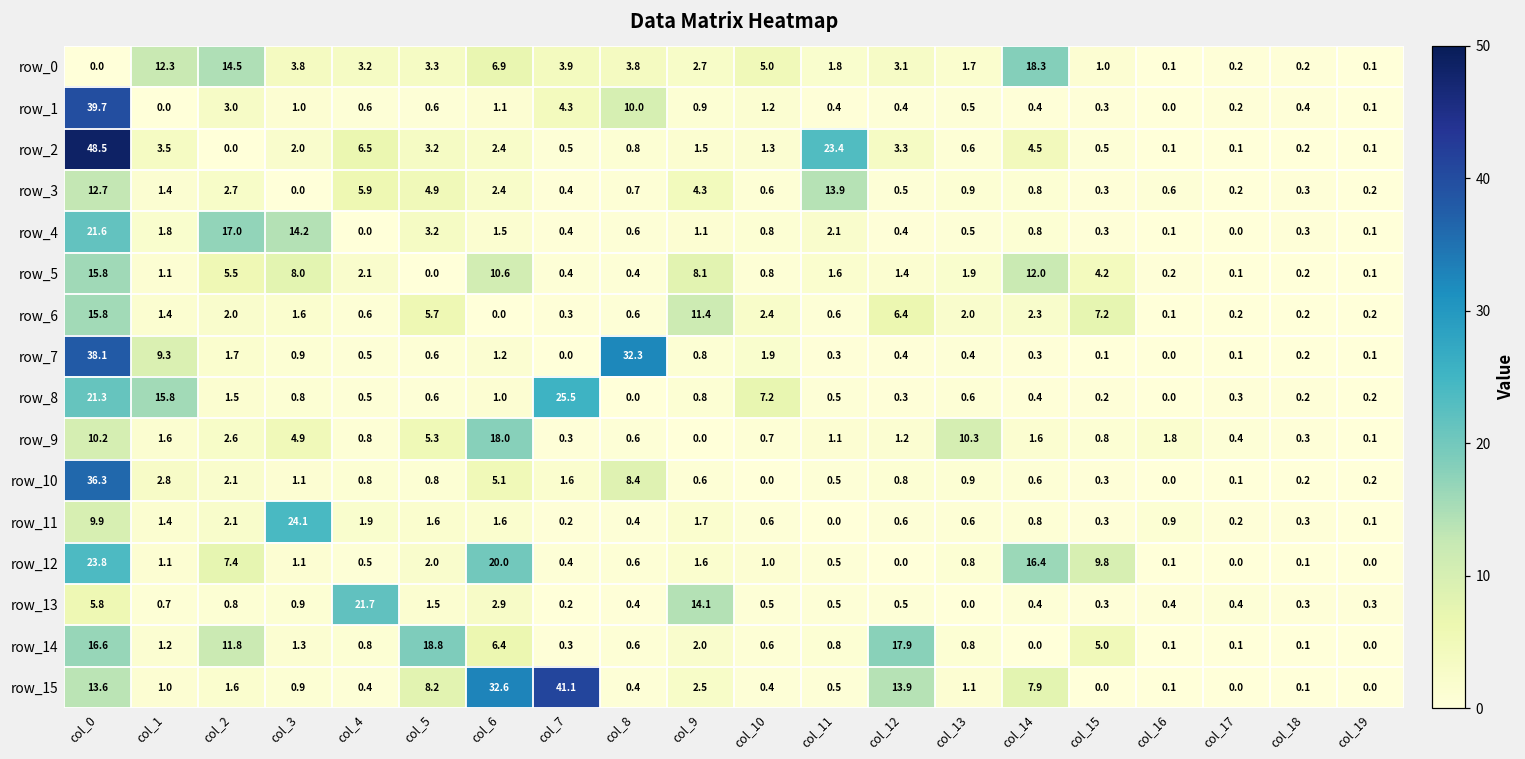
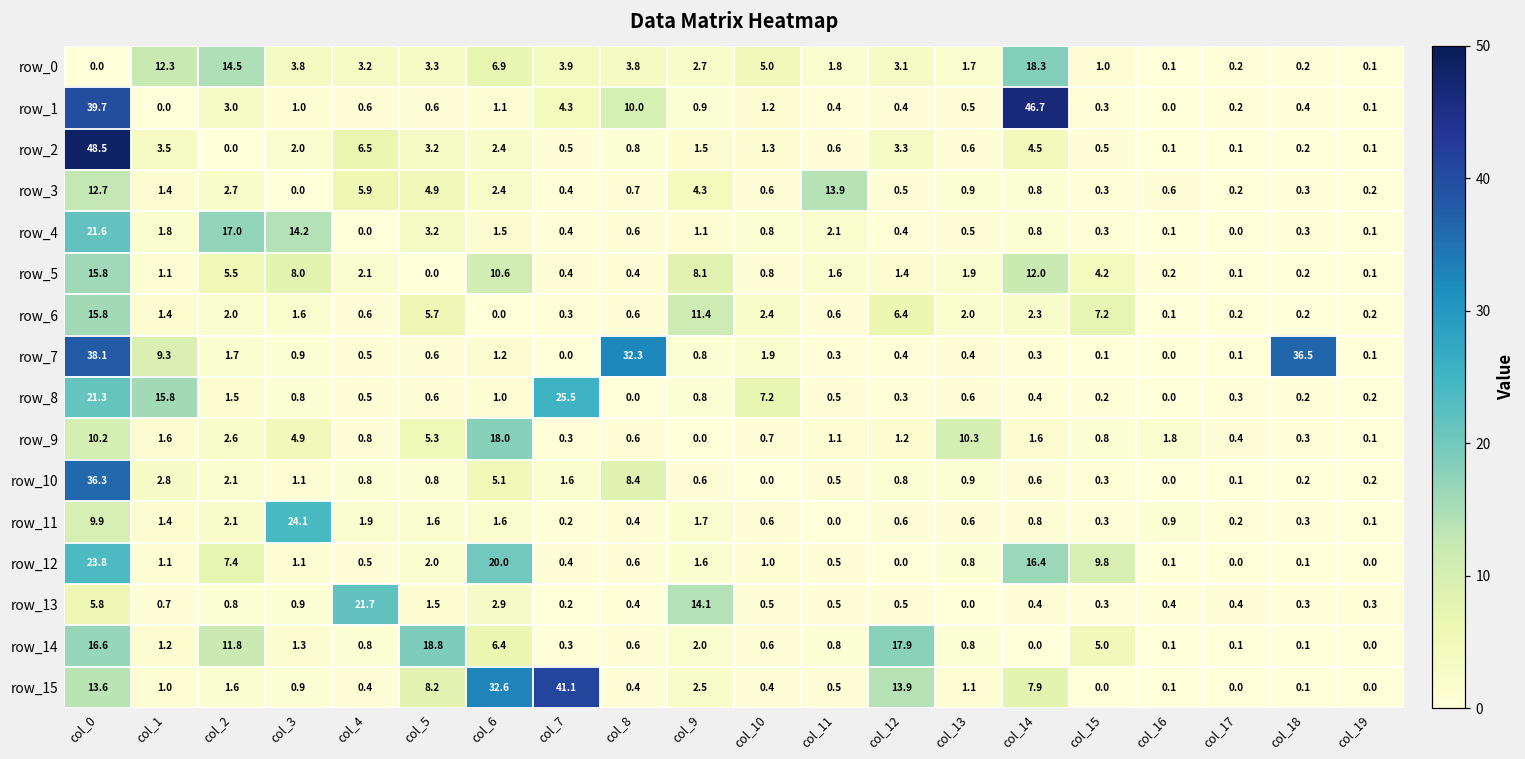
row_1, col_14: 0.4 -> 46.7
row_2, col_11: 23.4 -> 0.6
row_7, col_18: 0.2 -> 36.5
